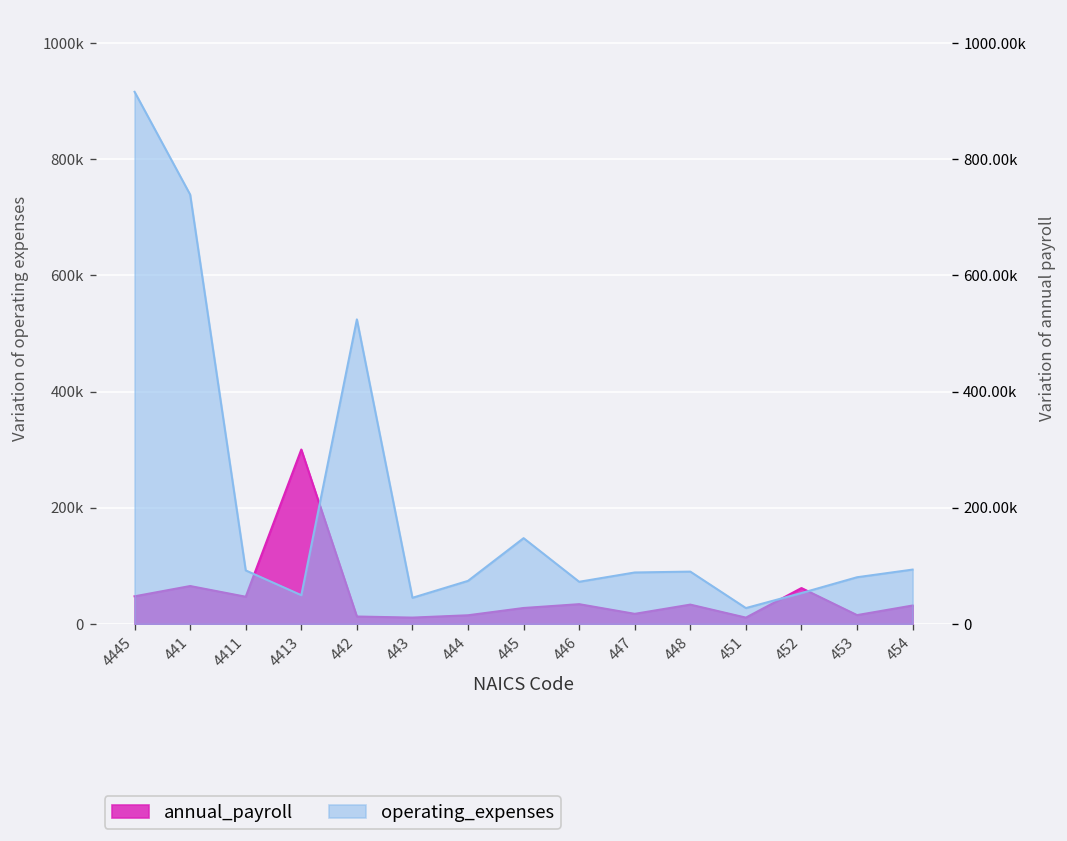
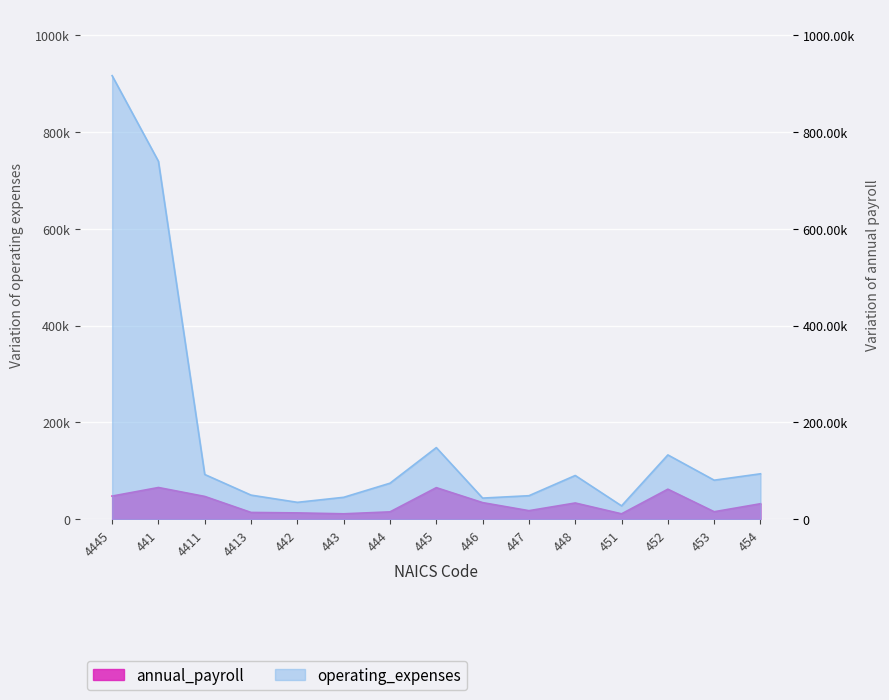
annual_payroll, 4413: 300000 -> 10000
operating_expenses, 442: 520000 -> 30000
annual_payroll, 445: 30000 -> 70000
operating_expenses, 446: 70000 -> 40000
operating_expenses, 447: 90000 -> 50000
operating_expenses, 452: 50000 -> 130000
